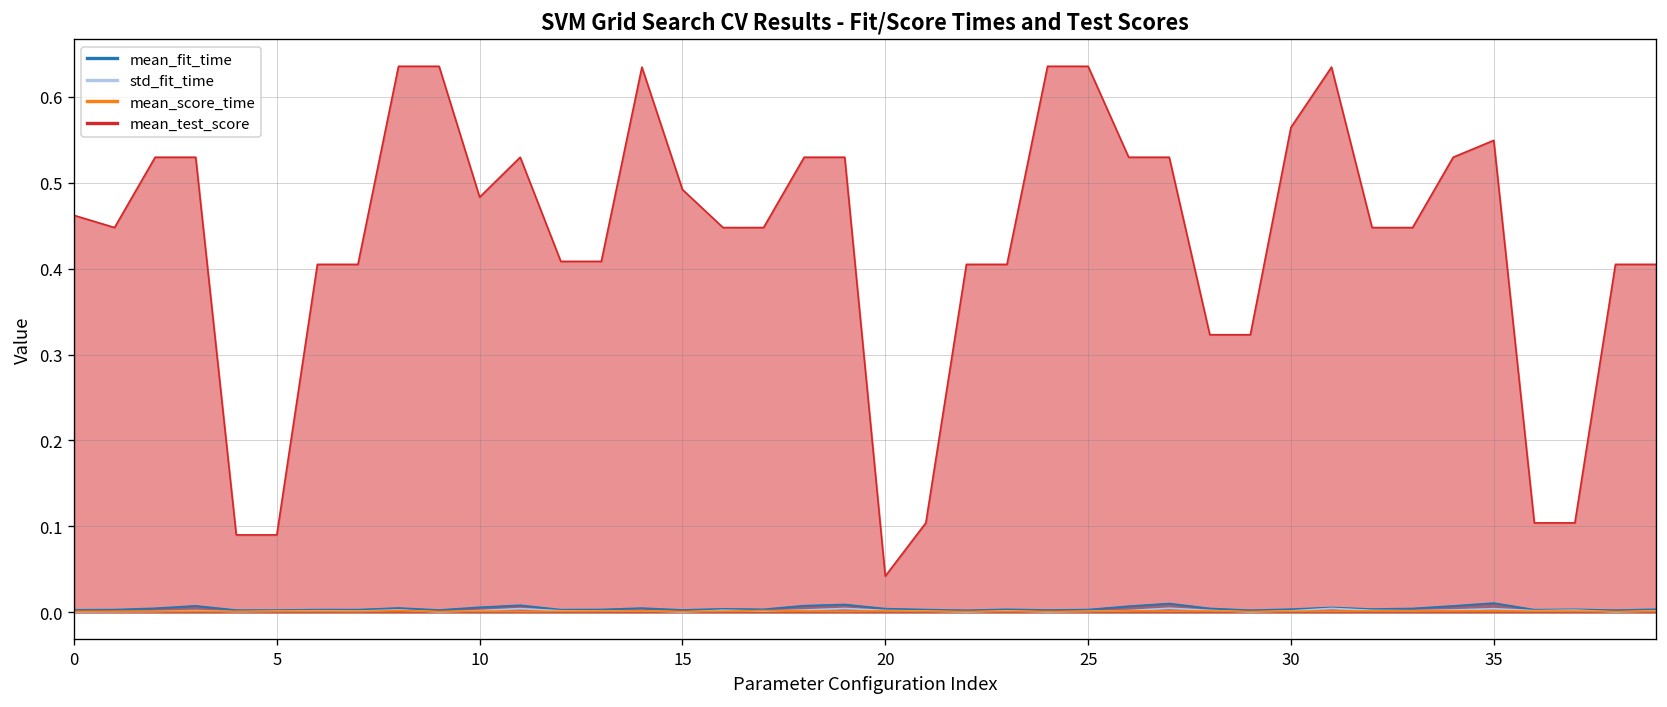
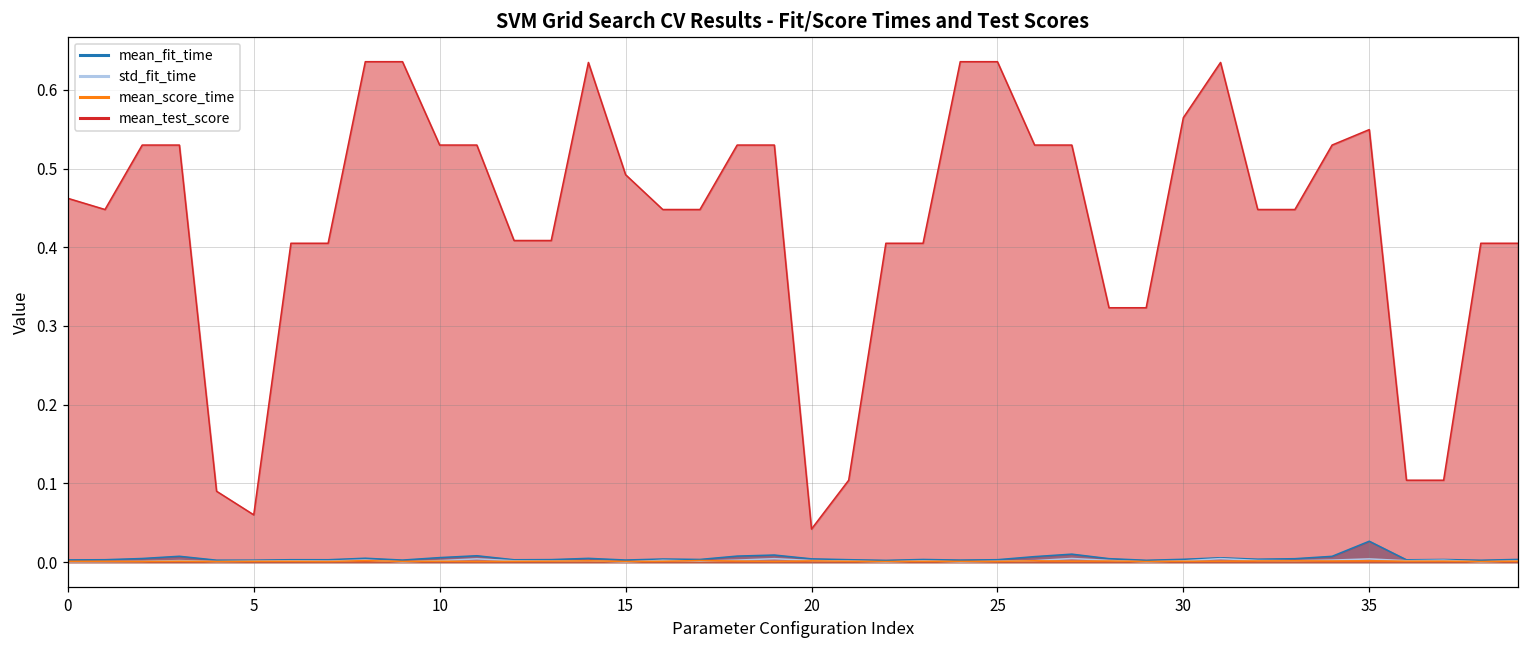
mean_test_score, 5: 0.09 -> 0.06
mean_test_score, 10: 0.48 -> 0.53
mean_fit_time, 35: 0.01 -> 0.03
